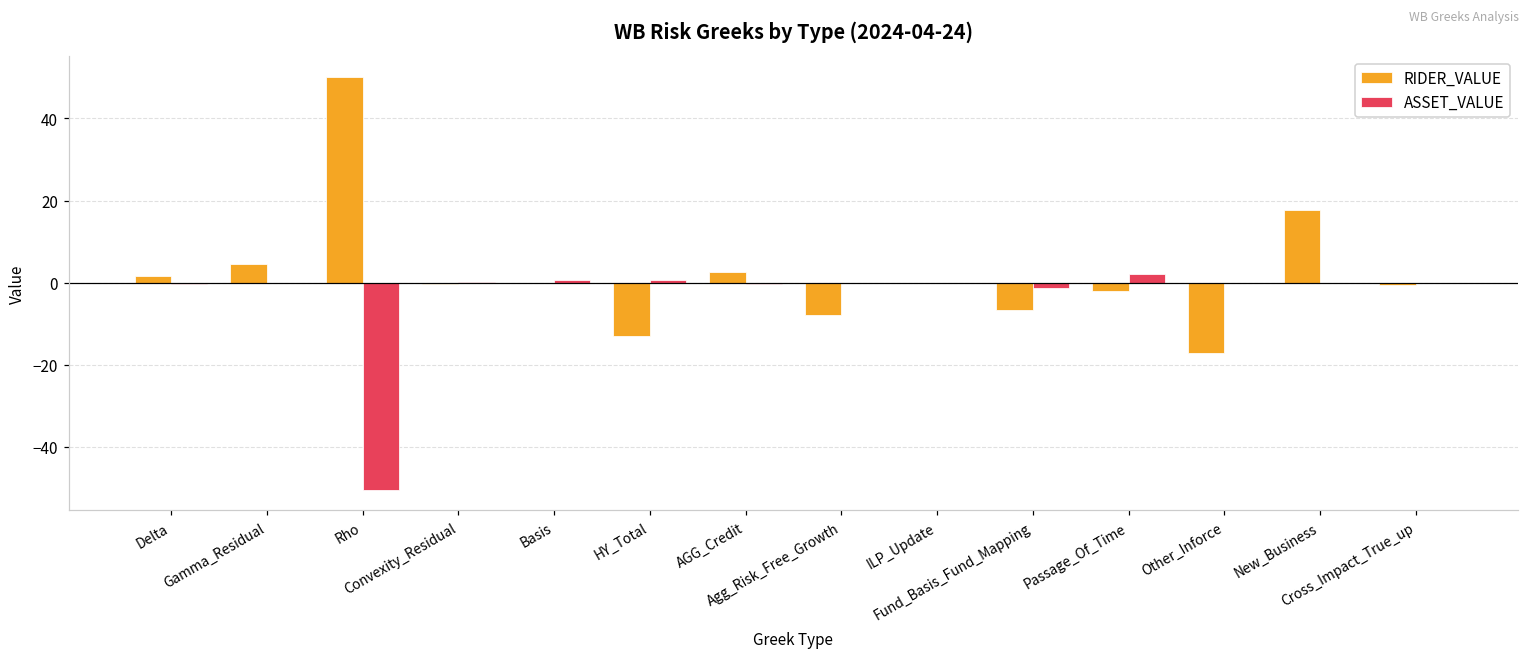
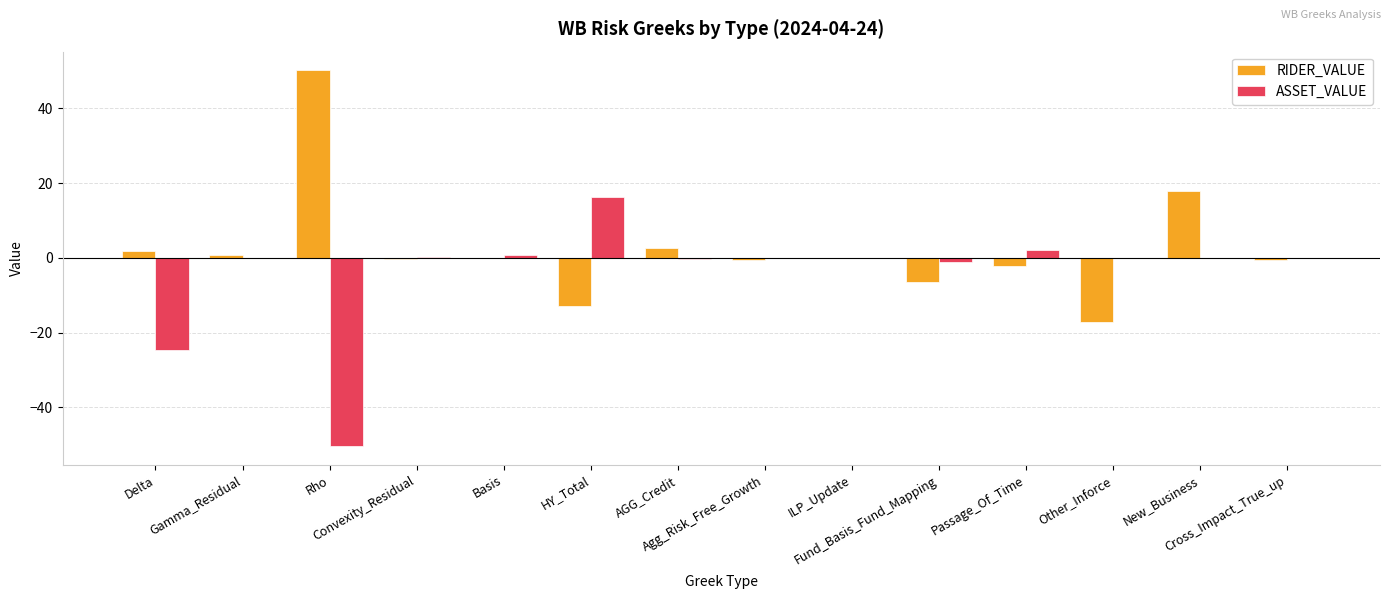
ASSET_VALUE, Delta: 0 -> -25
RIDER_VALUE, Gamma_Residual: 5 -> 1
ASSET_VALUE, HY_Total: 1 -> 16
RIDER_VALUE, Agg_Risk_Free_Growth: -8 -> -1
